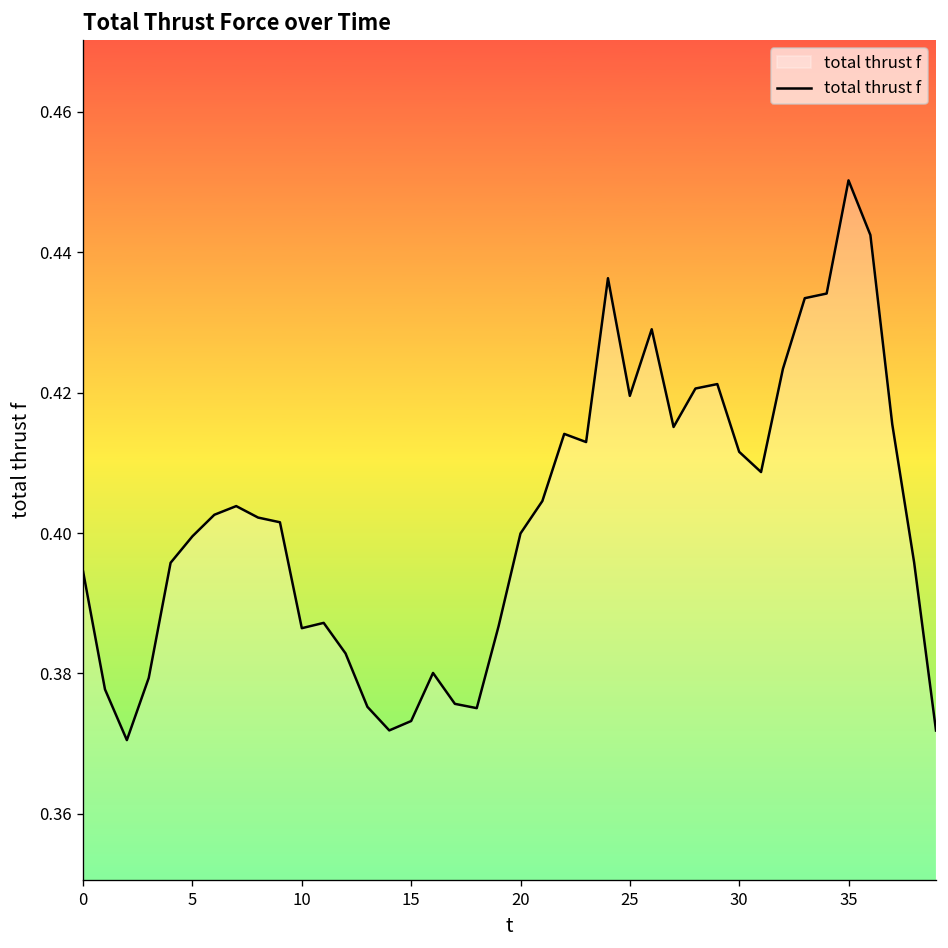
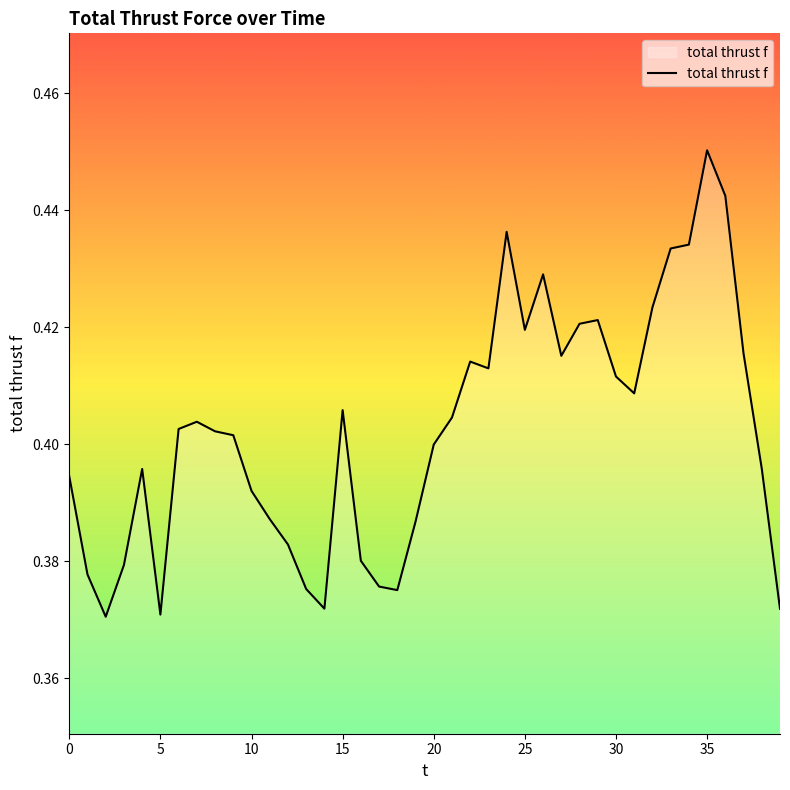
5: 0.400 -> 0.371
10: 0.386 -> 0.392
15: 0.373 -> 0.406
